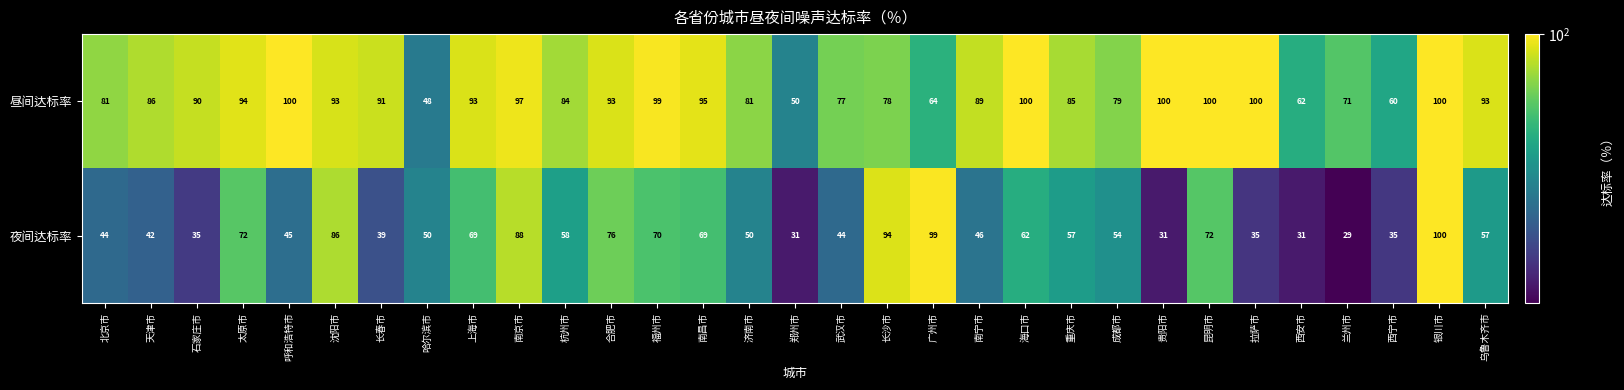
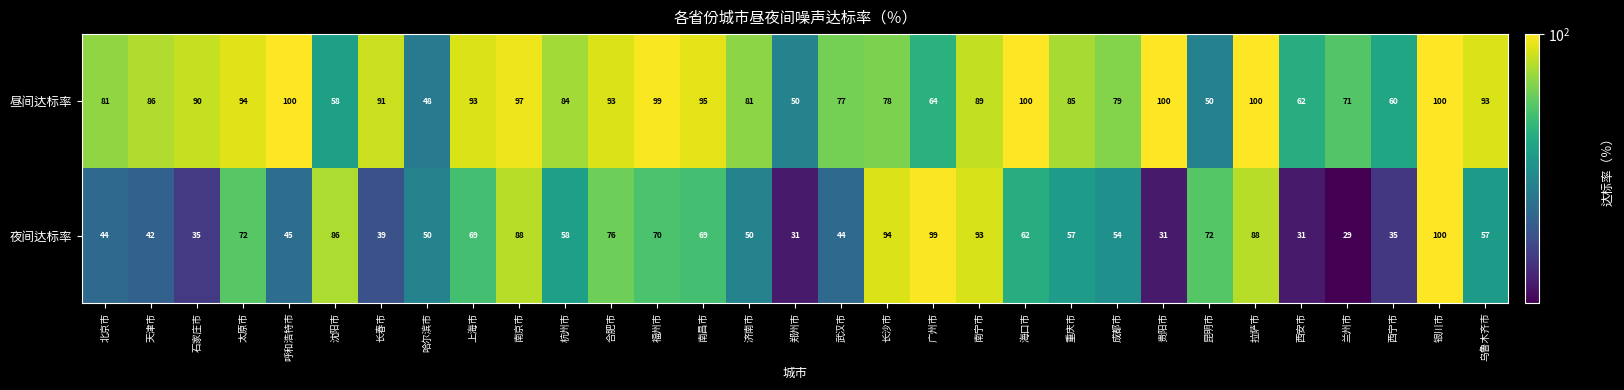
昼间达标率, 沈阳市: 93 -> 58
昼间达标率, 昆明市: 100 -> 50
夜间达标率, 南宁市: 46 -> 93
夜间达标率, 拉萨市: 35 -> 88
